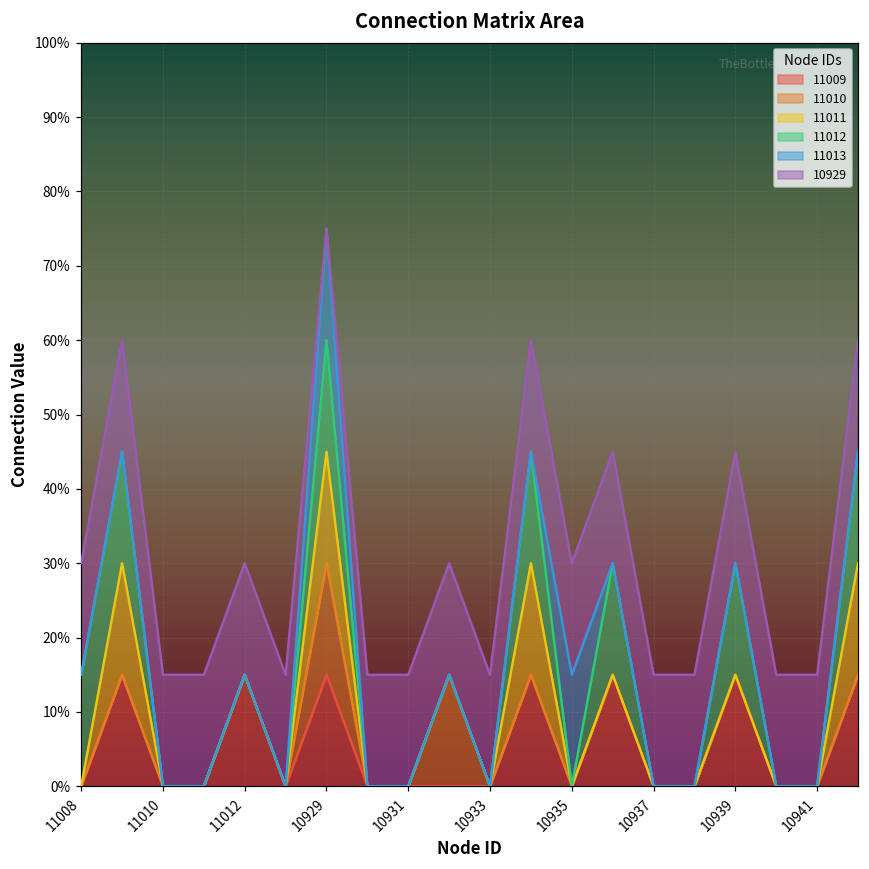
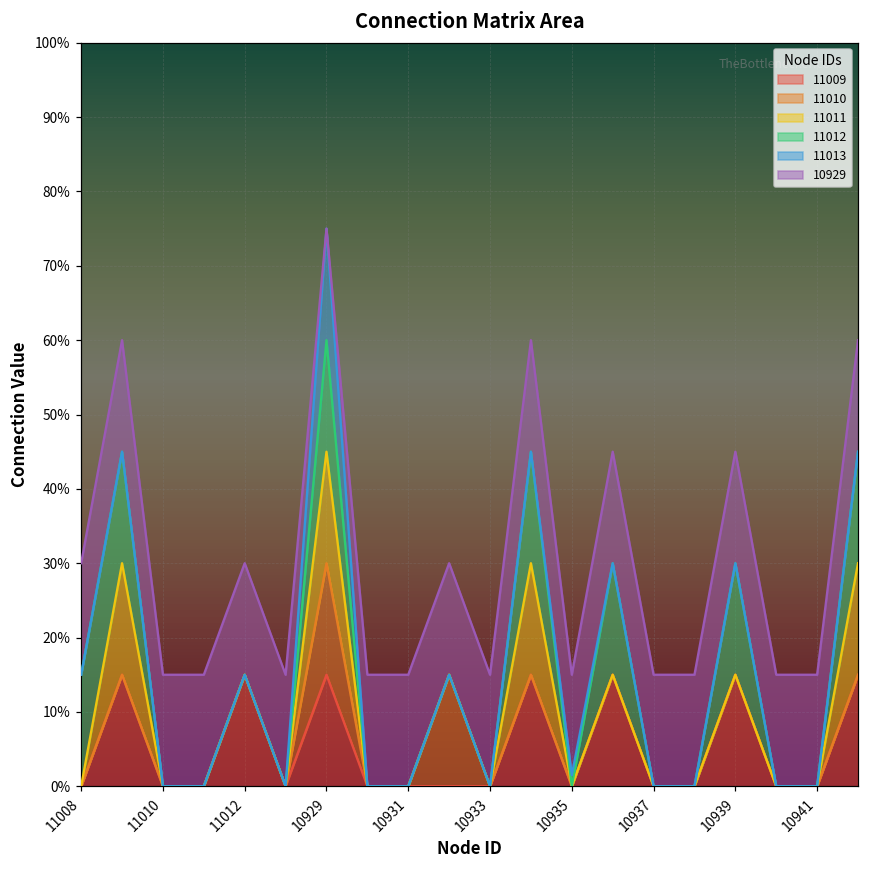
11013, 10935: 15% -> 2%
10929, 10935: 15% -> 14%
